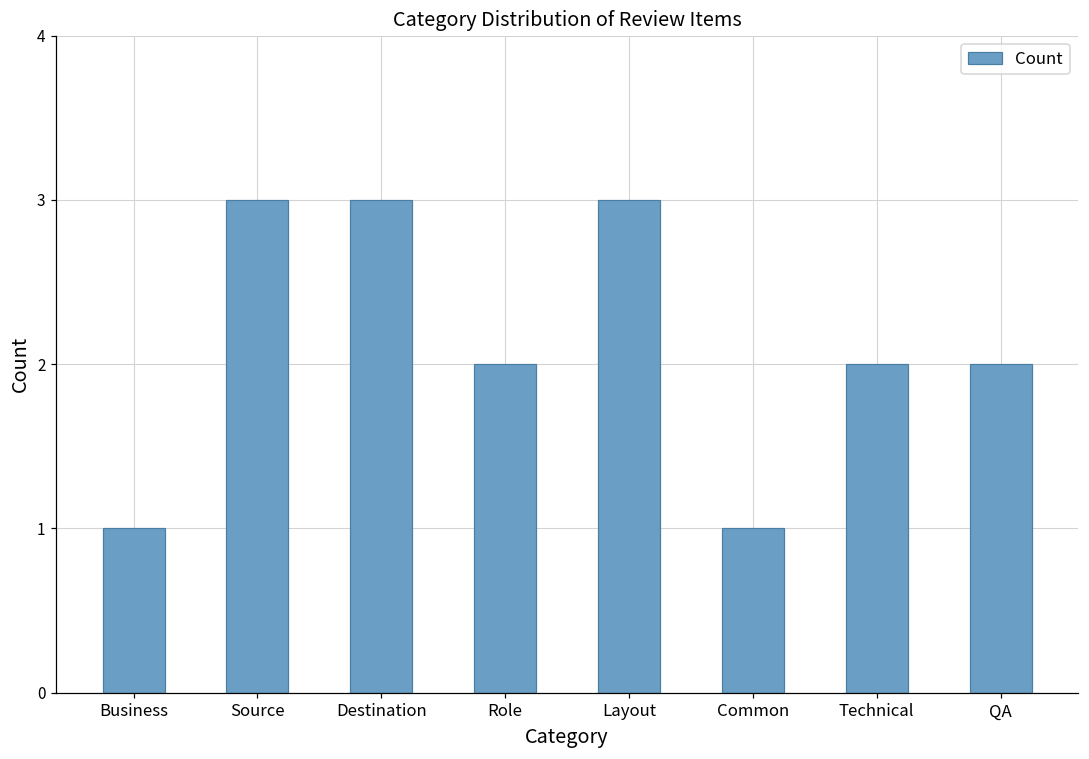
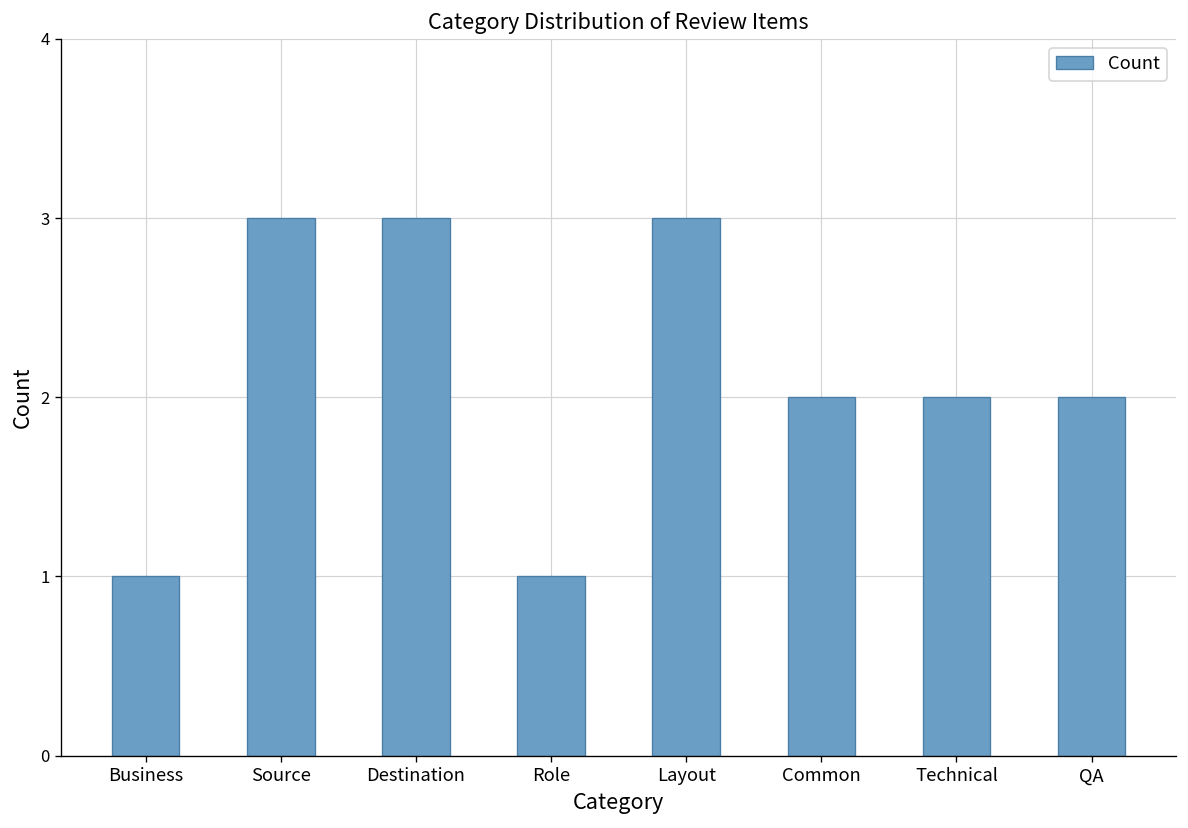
Role: 2 -> 1
Common: 1 -> 2
